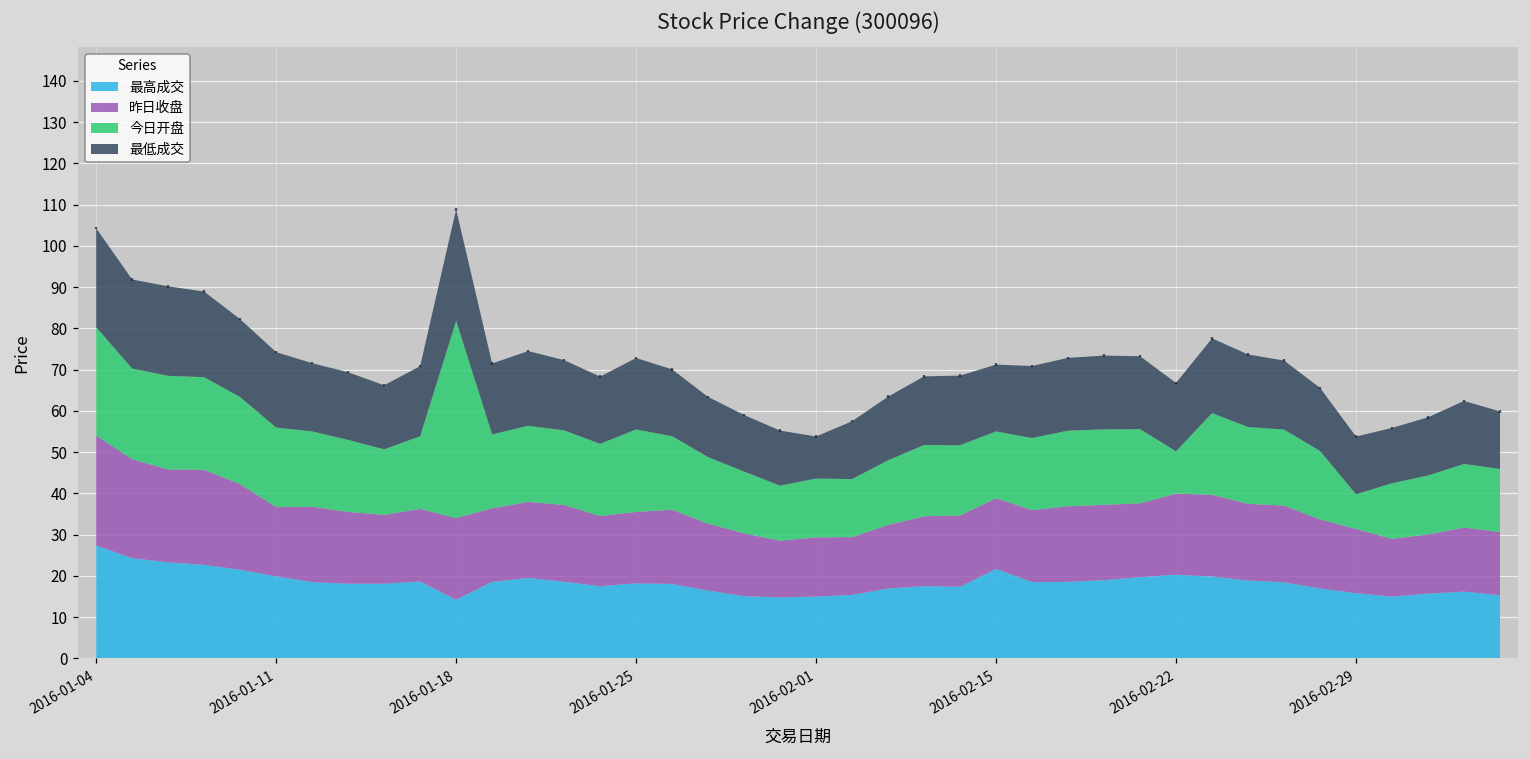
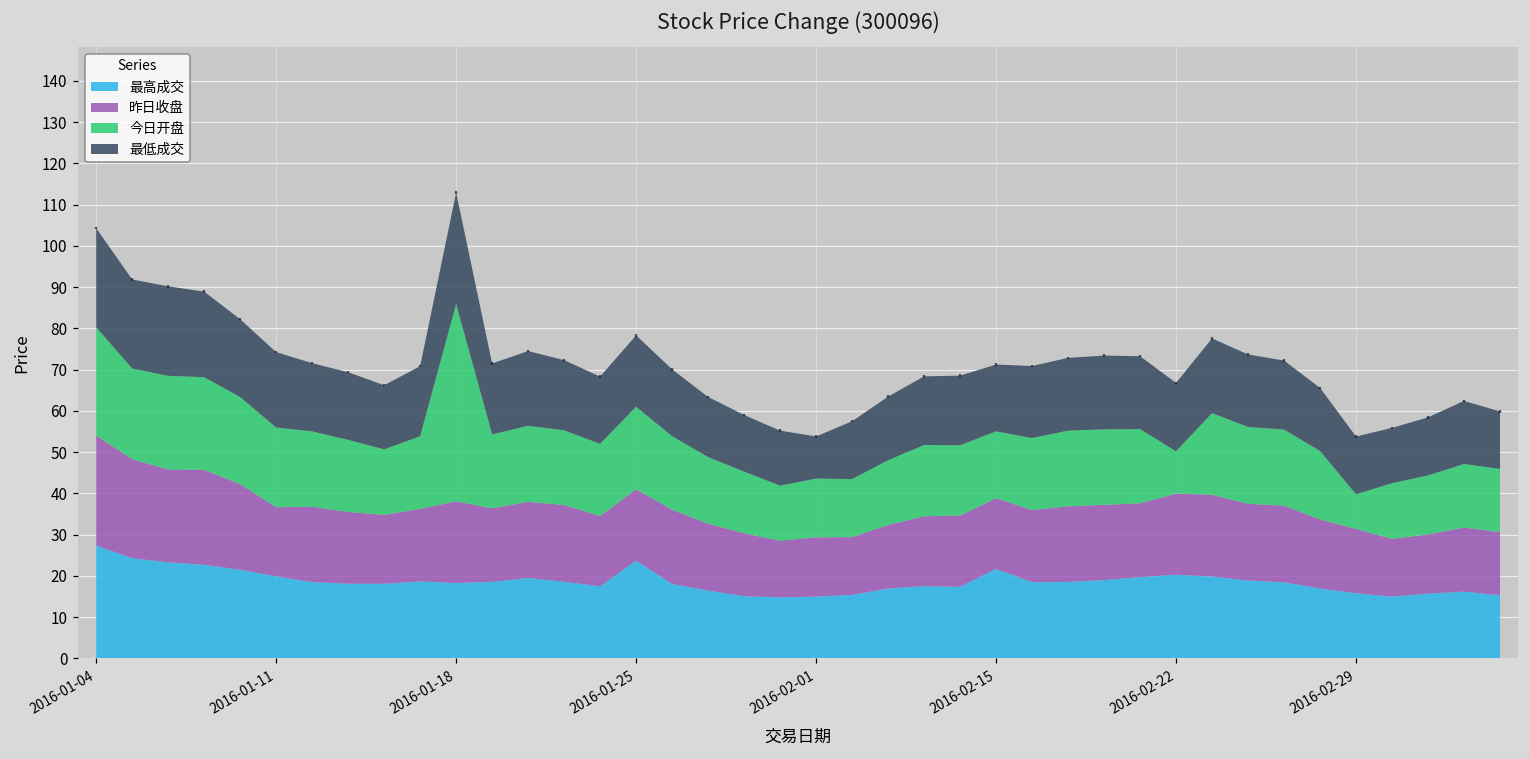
最高成交, 2016-01-18: 14 -> 18
最高成交, 2016-01-25: 18 -> 24
